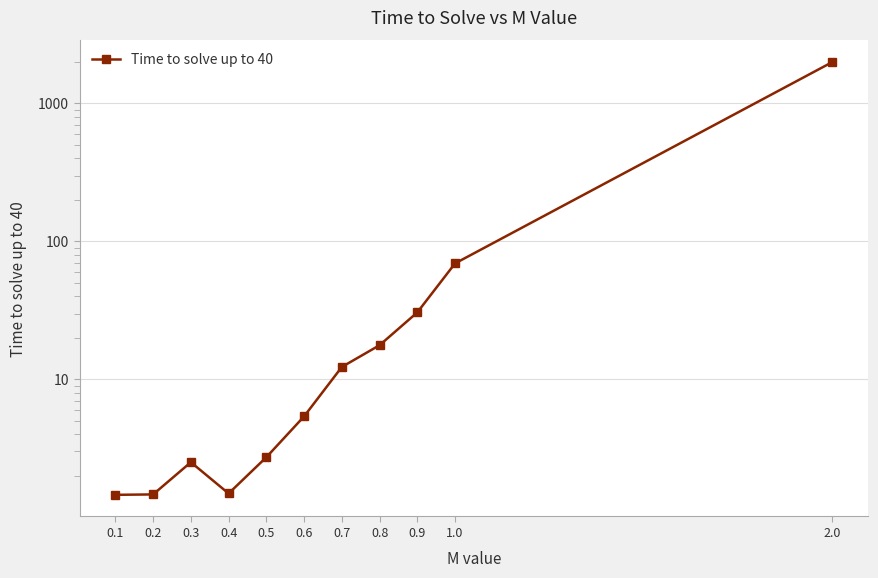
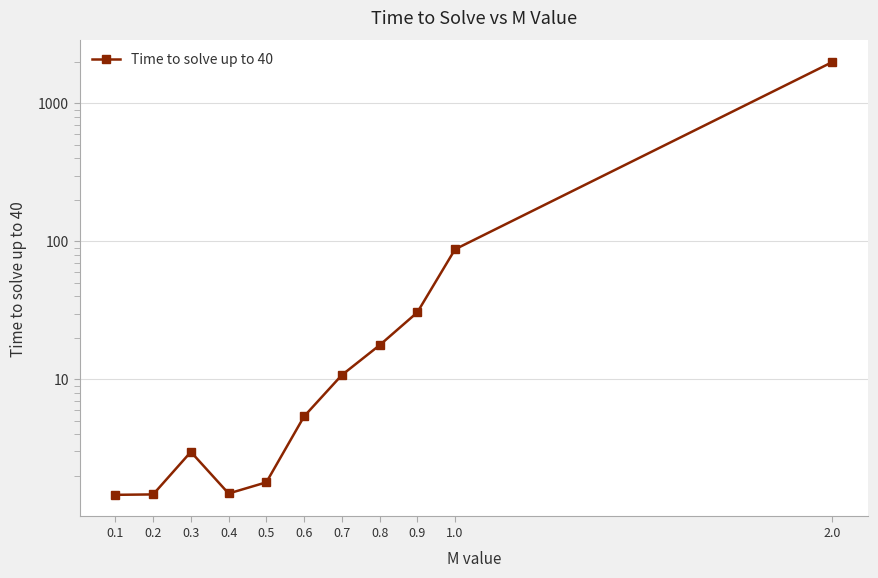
0.3: 2.5 -> 3.0
0.5: 2.7 -> 1.8
0.7: 12 -> 11
1.0: 70 -> 90
